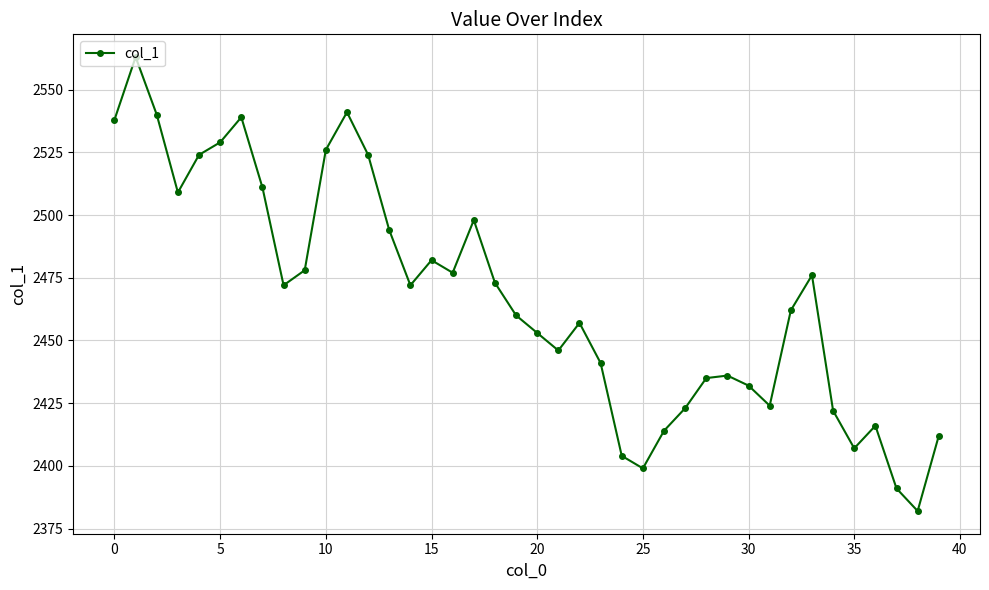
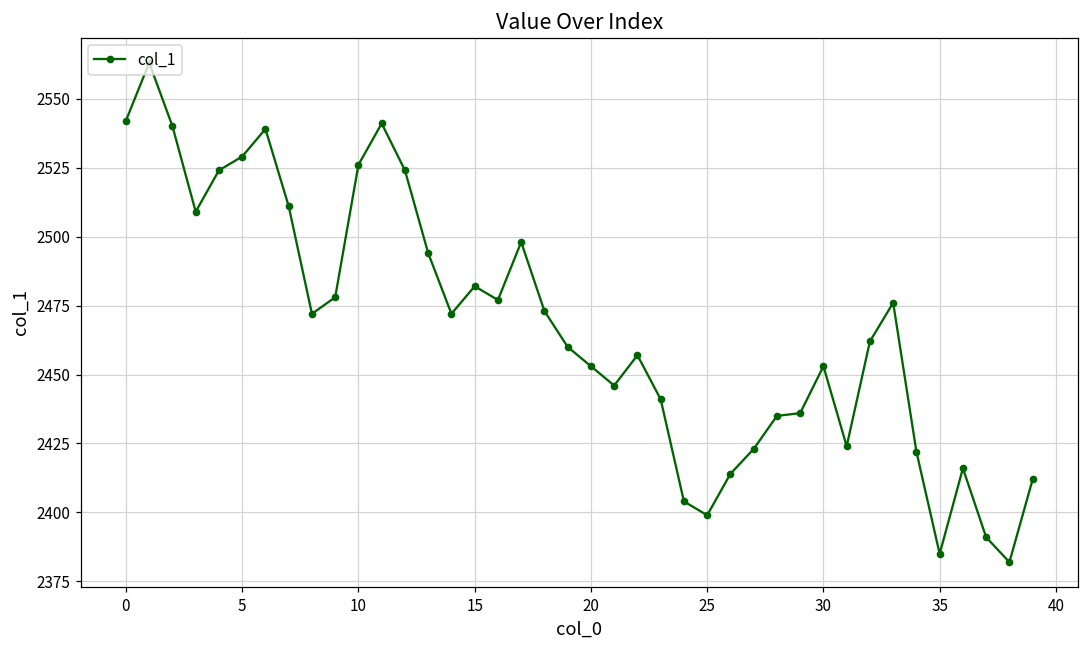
0: 2538 -> 2542
30: 2432 -> 2453
35: 2407 -> 2385
